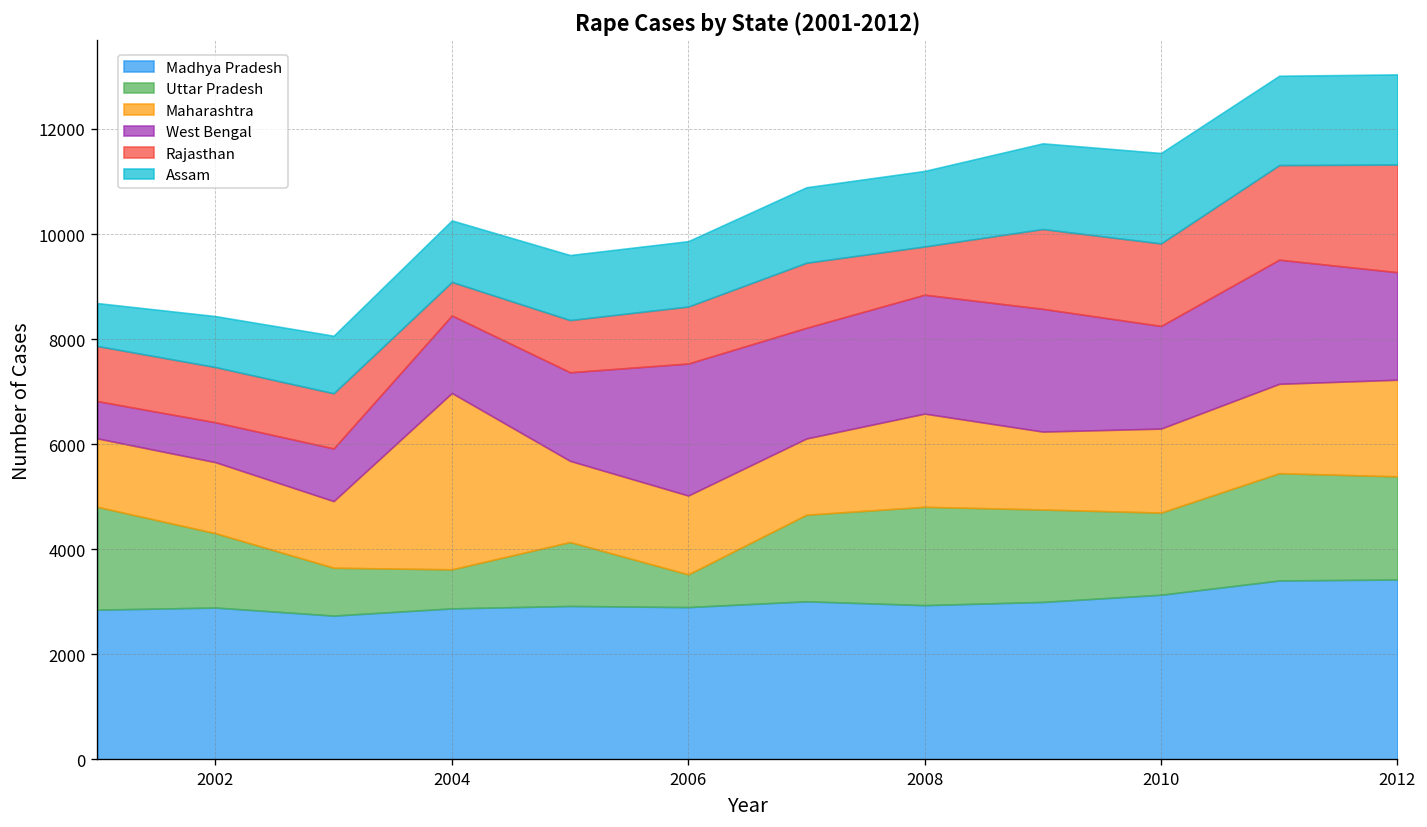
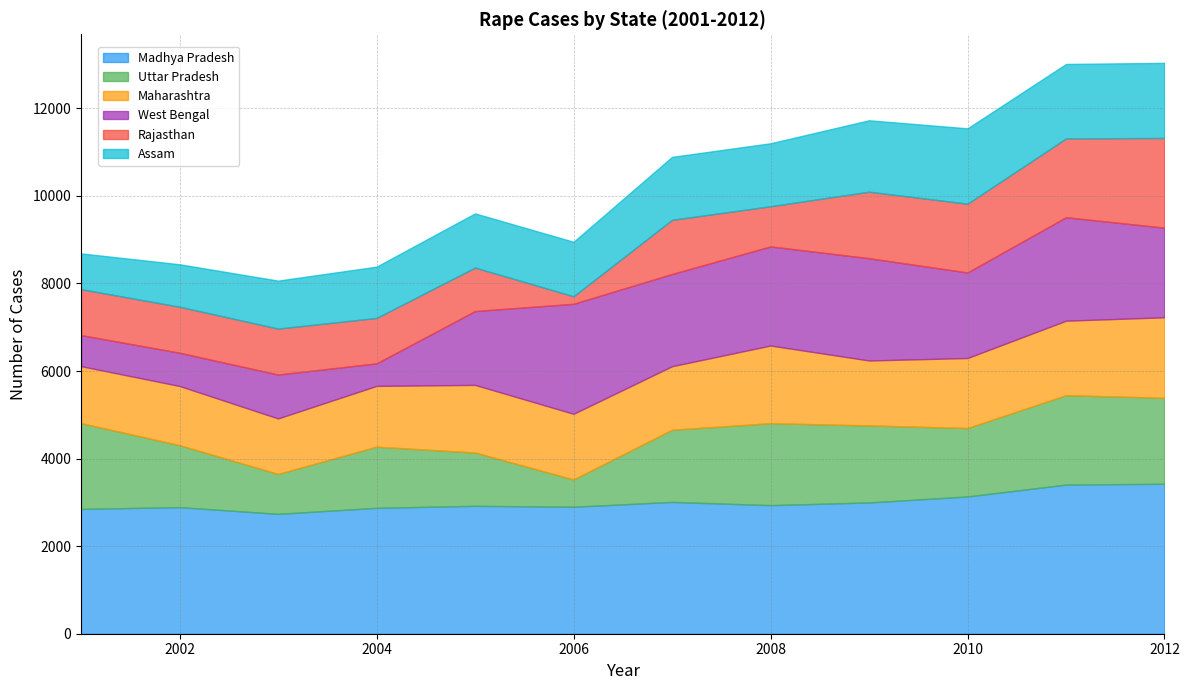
Uttar Pradesh, 2004: 700 -> 1400
Maharashtra, 2004: 3400 -> 1400
West Bengal, 2004: 1500 -> 500
Rajasthan, 2004: 600 -> 1000
Rajasthan, 2006: 1100 -> 200
